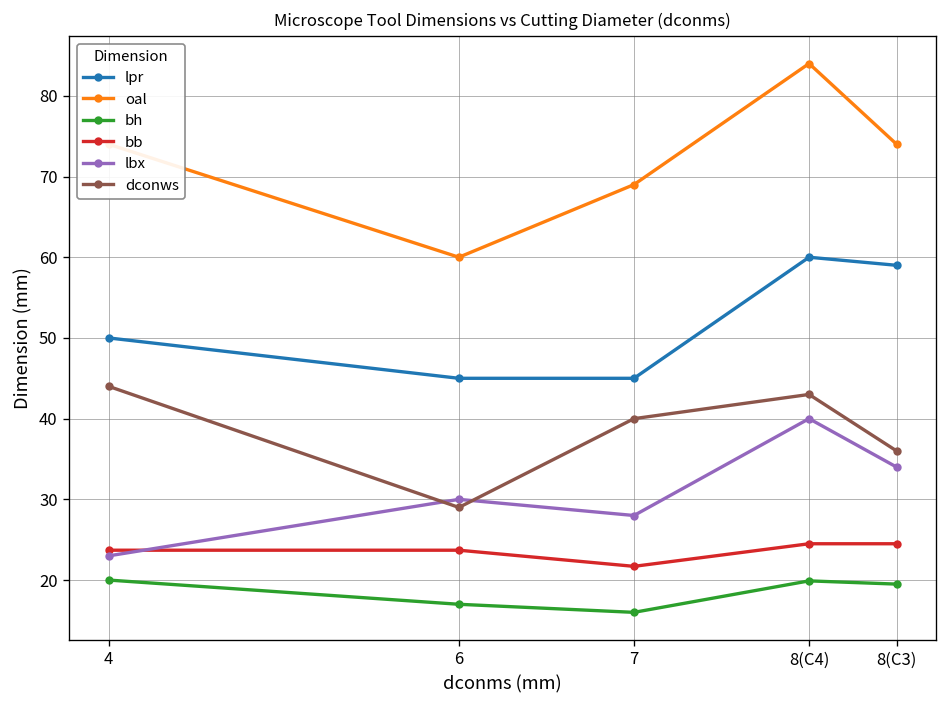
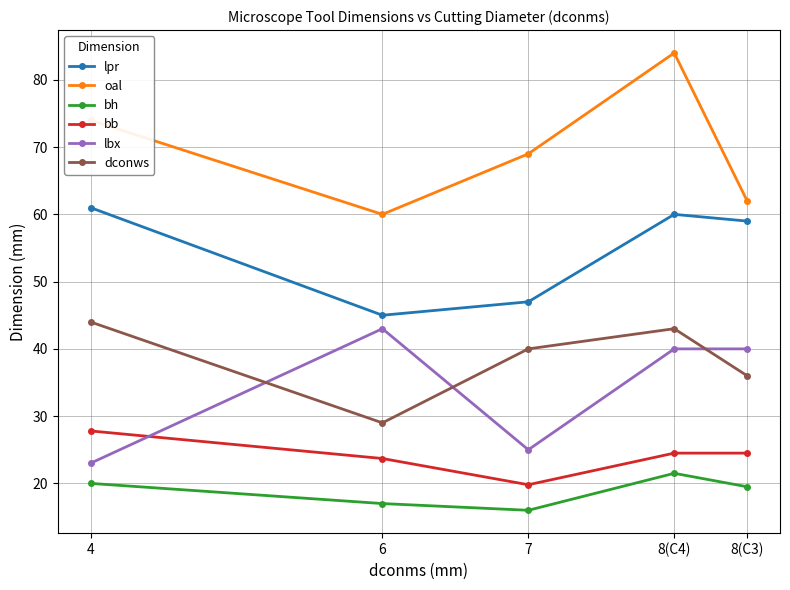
lpr, 4: 50 -> 61
bb, 4: 24 -> 28
lbx, 6: 30 -> 43
lpr, 7: 45 -> 47
bb, 7: 22 -> 20
lbx, 7: 28 -> 25
bh, 8(C4): 20 -> 22
oal, 8(C3): 74 -> 62
lbx, 8(C3): 34 -> 40
